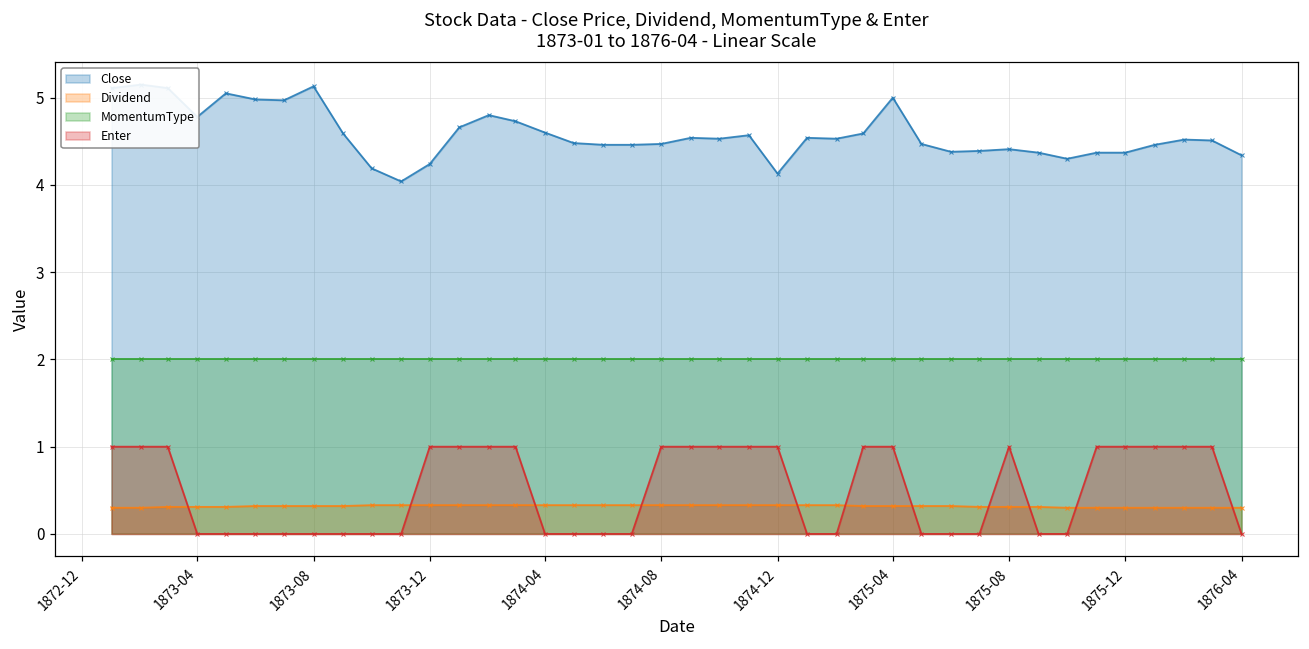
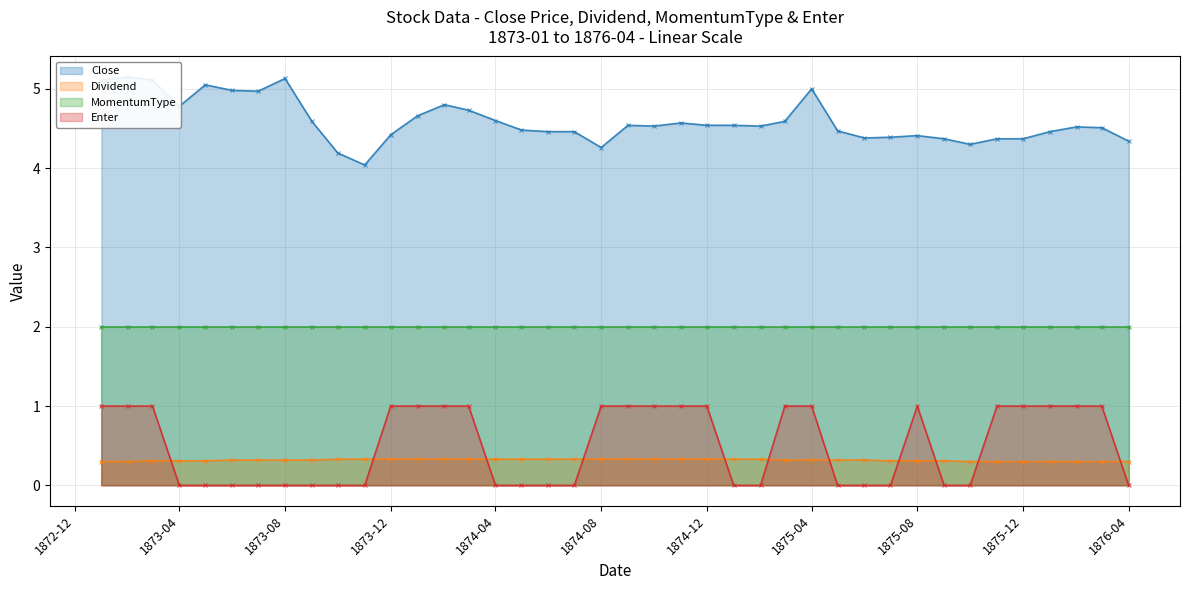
Close, 1873-12: 4.2 -> 4.4
Close, 1874-08: 4.5 -> 4.3
Close, 1874-12: 4.1 -> 4.5
